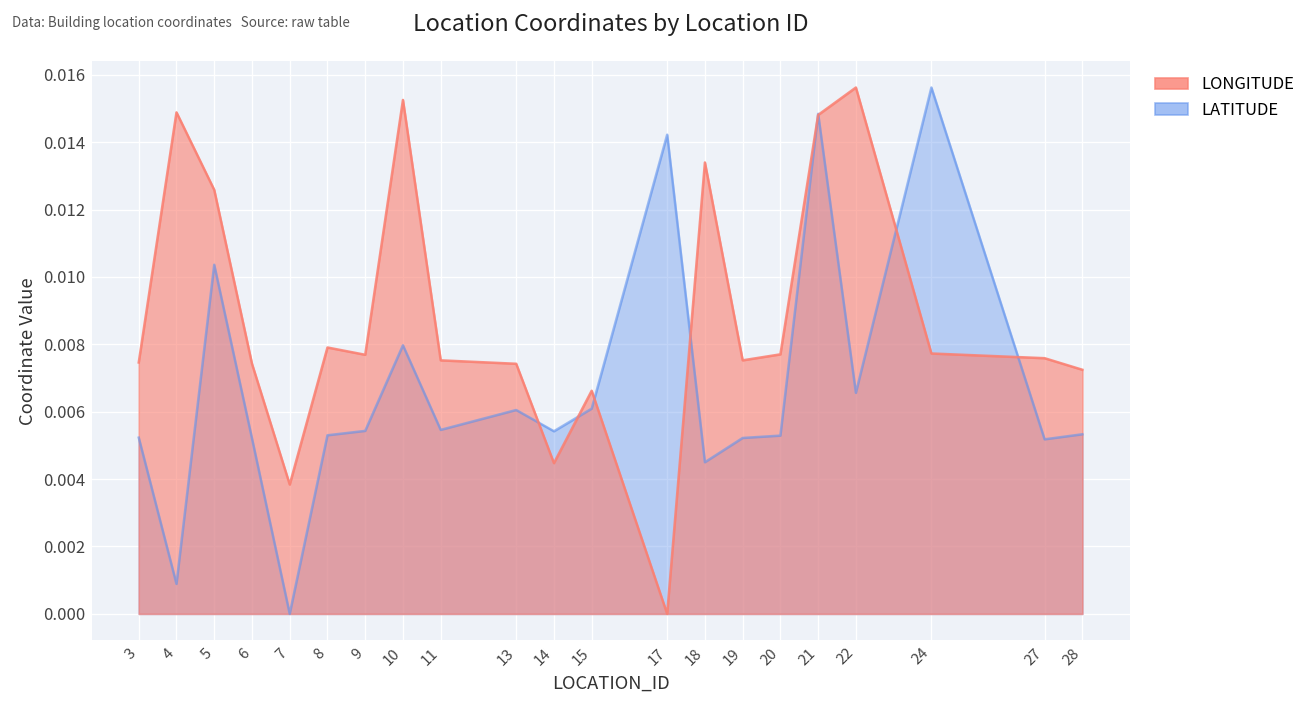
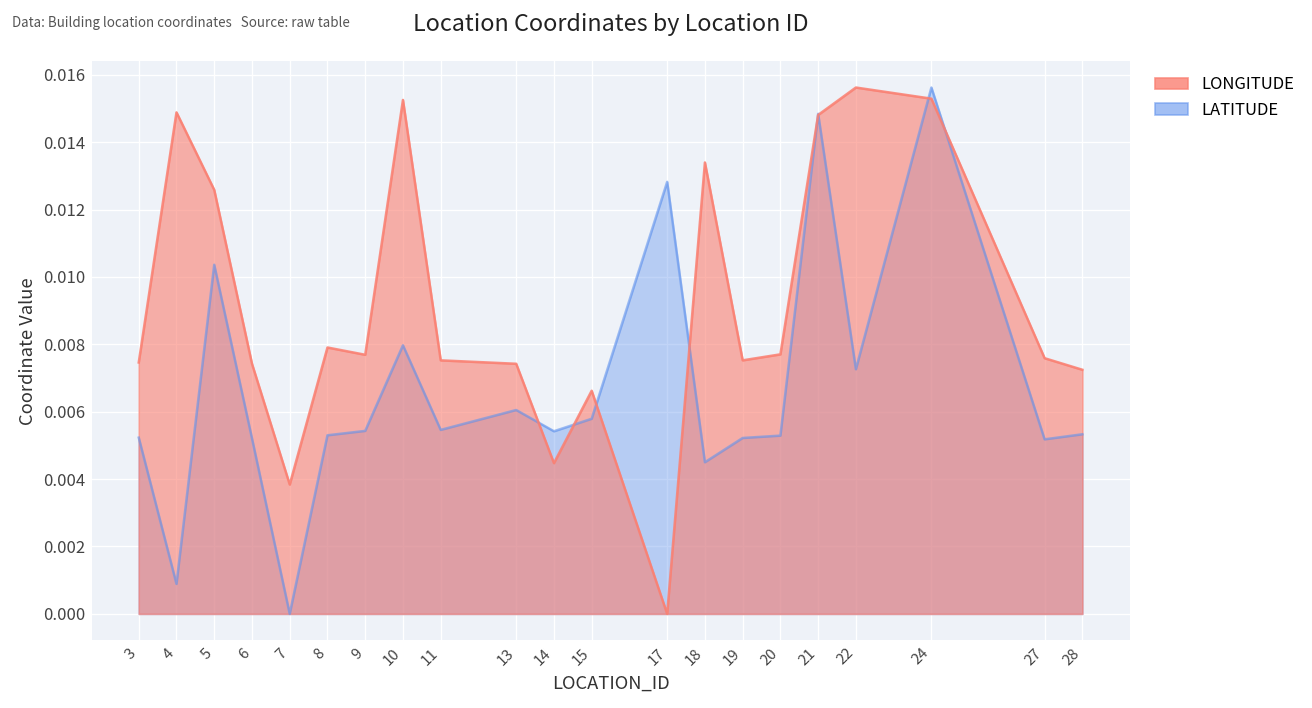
LATITUDE, 15: 0.0061 -> 0.0058
LATITUDE, 17: 0.0142 -> 0.0128
LATITUDE, 22: 0.0066 -> 0.0073
LONGITUDE, 24: 0.0077 -> 0.0153
